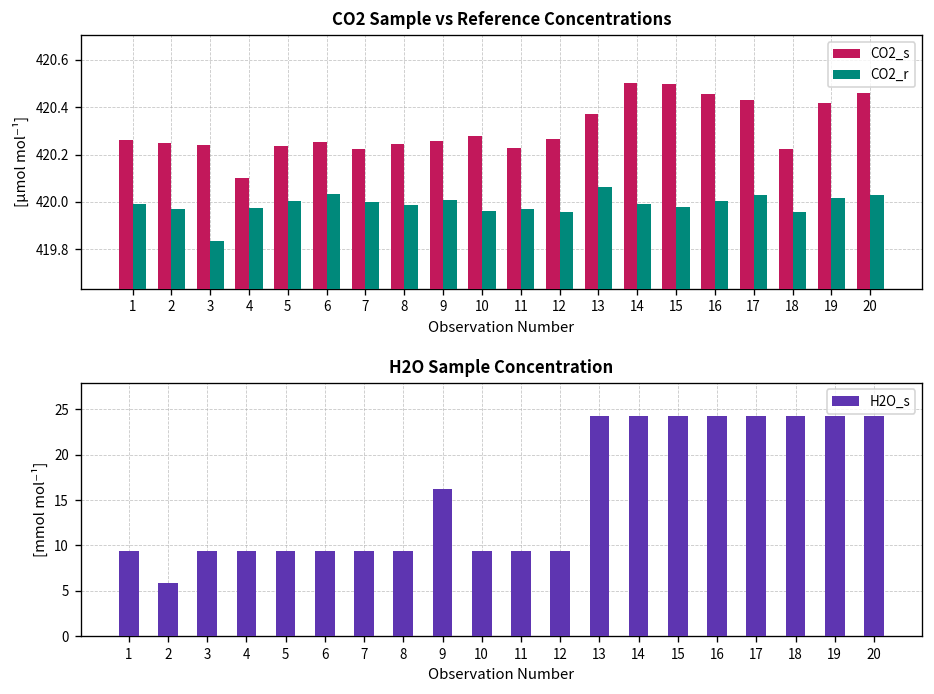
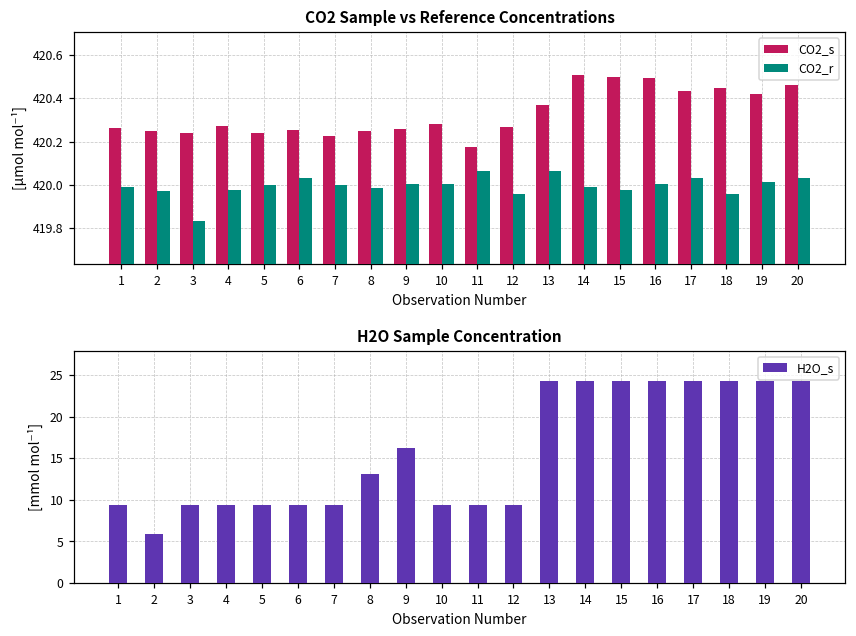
CO2 Sample vs Reference Concentrations, CO2_s, 4: 420.10 -> 420.27
CO2 Sample vs Reference Concentrations, CO2_r, 10: 419.96 -> 420.01
CO2 Sample vs Reference Concentrations, CO2_s, 11: 420.23 -> 420.18
CO2 Sample vs Reference Concentrations, CO2_r, 11: 419.97 -> 420.07
CO2 Sample vs Reference Concentrations, CO2_s, 16: 420.46 -> 420.49
CO2 Sample vs Reference Concentrations, CO2_s, 18: 420.22 -> 420.45
H2O Sample Concentration, 8: 9 -> 13
